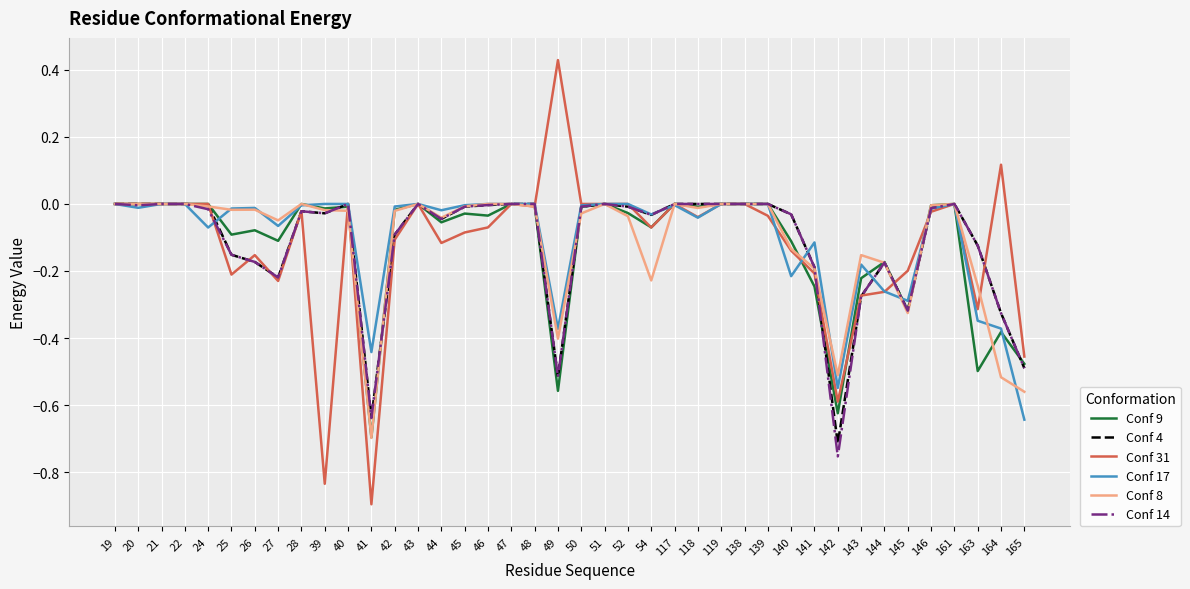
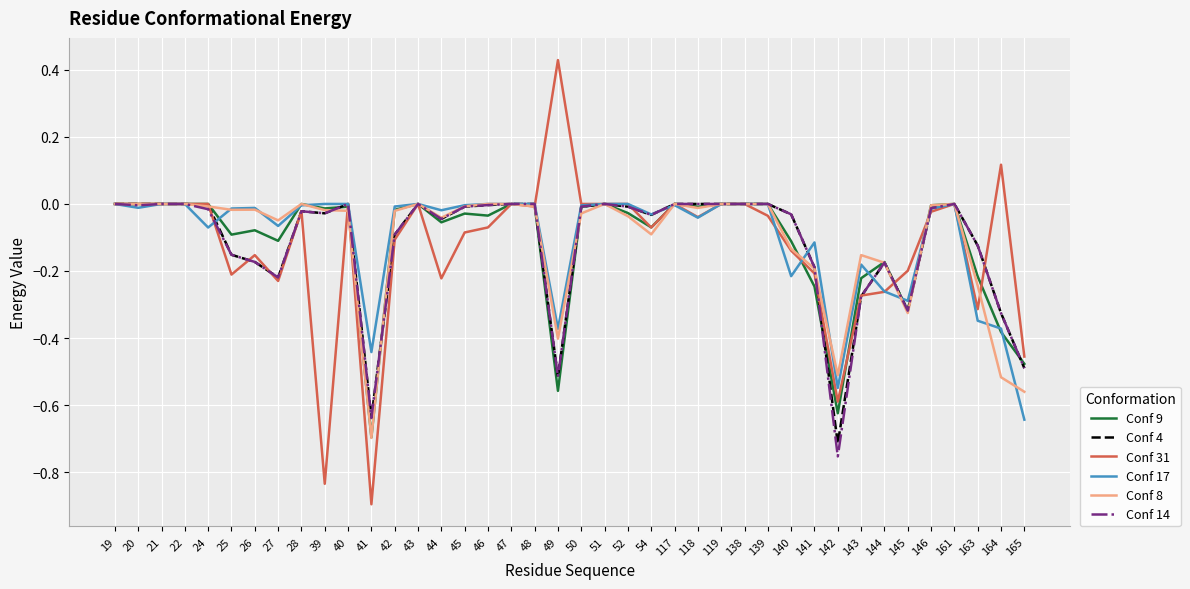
Conf 31, 44: -0.12 -> -0.22
Conf 8, 54: -0.23 -> -0.09
Conf 9, 163: -0.50 -> -0.22
